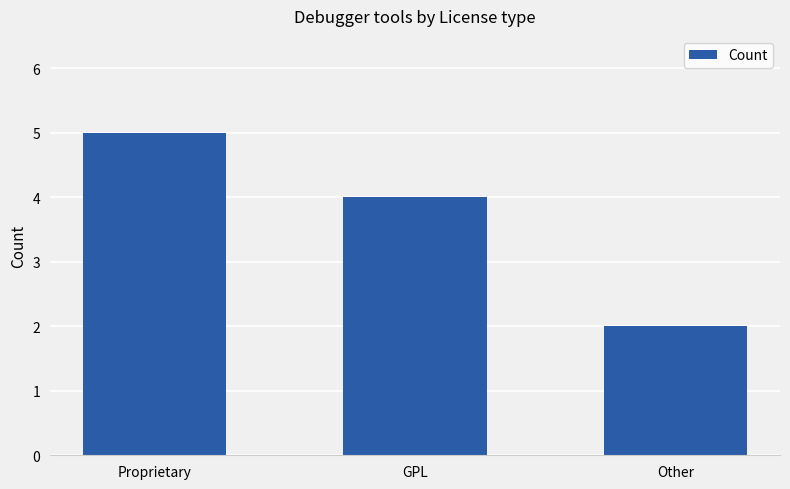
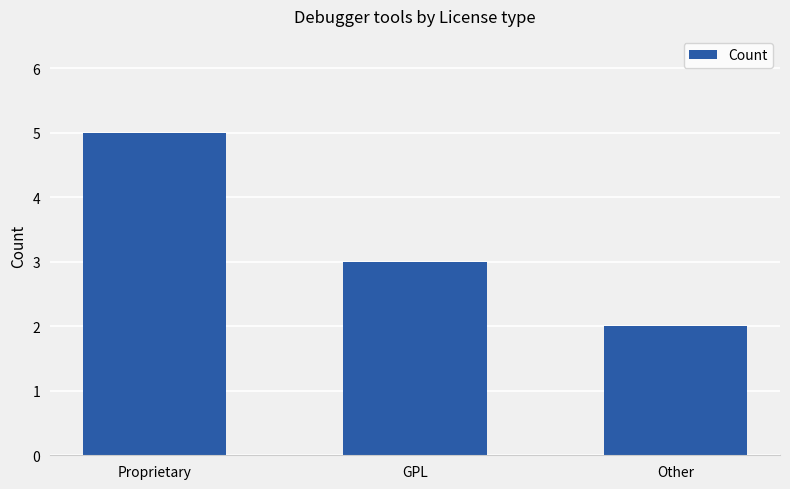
GPL: 4 -> 3
